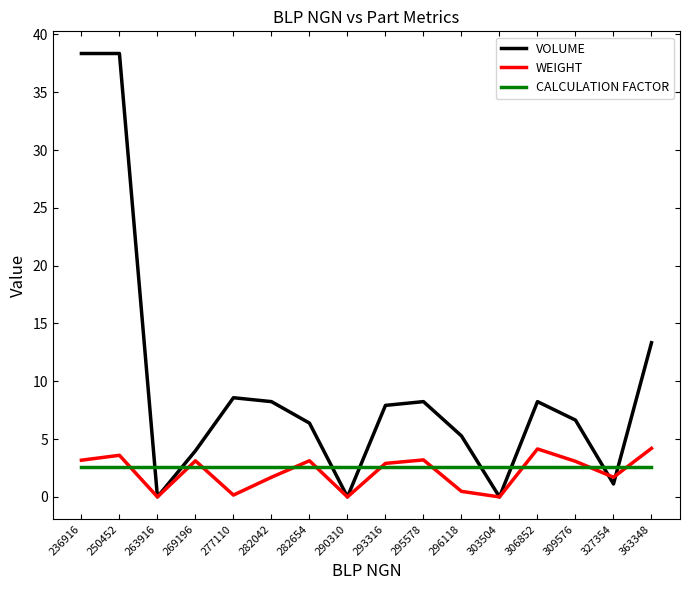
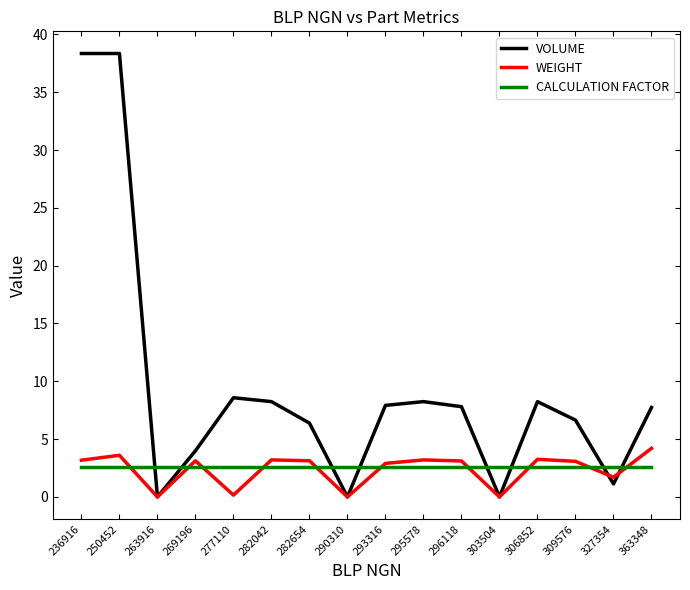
WEIGHT, 282042: 1.7 -> 3.2
VOLUME, 296118: 5.3 -> 7.8
WEIGHT, 296118: 0.5 -> 3.1
WEIGHT, 306852: 4.2 -> 3.3
VOLUME, 363348: 13.3 -> 7.7
